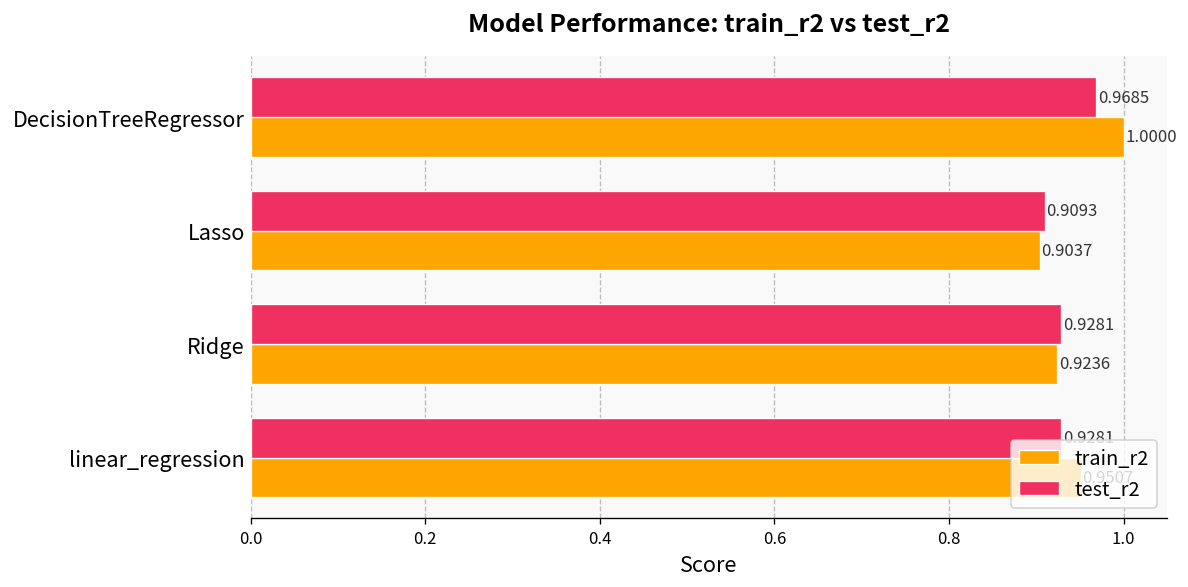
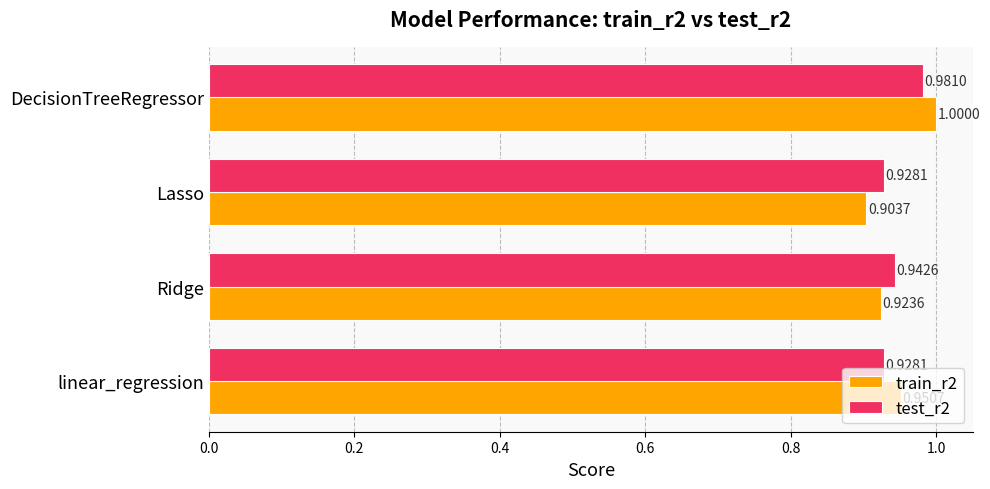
test_r2, DecisionTreeRegressor: 0.9685 -> 0.9810
test_r2, Lasso: 0.9093 -> 0.9281
test_r2, Ridge: 0.9281 -> 0.9426
